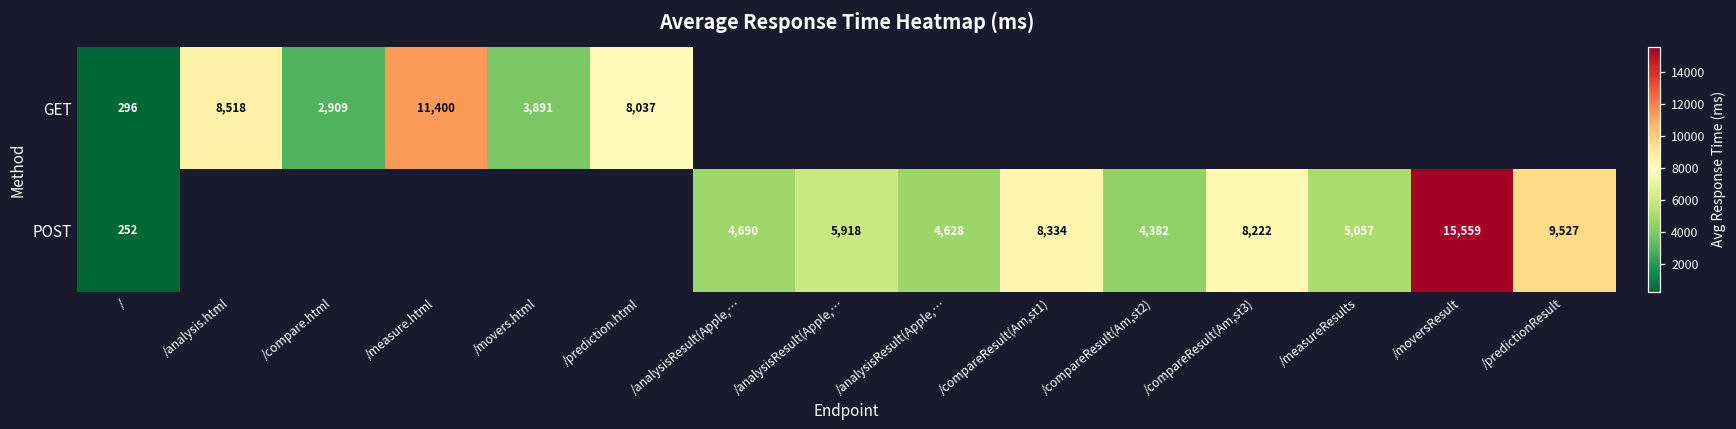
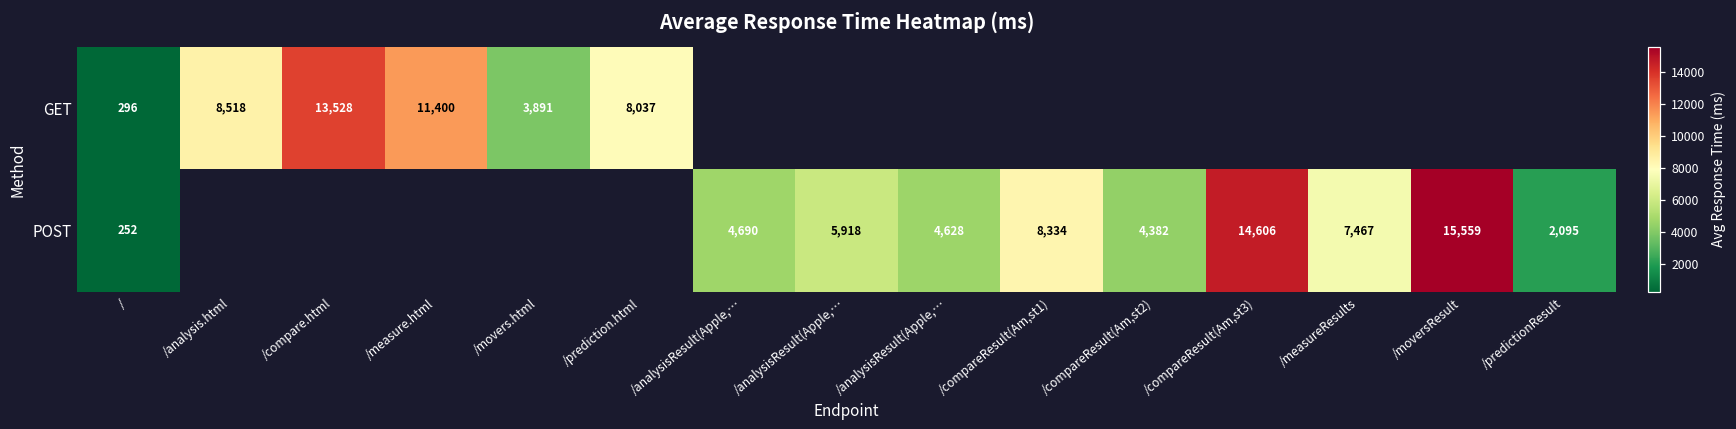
GET, /compare.html: 2,909 -> 13,528
POST, /compareResult(Am,st3): 8,222 -> 14,606
POST, /measureResults: 5,057 -> 7,467
POST, /predictionResult: 9,527 -> 2,095
